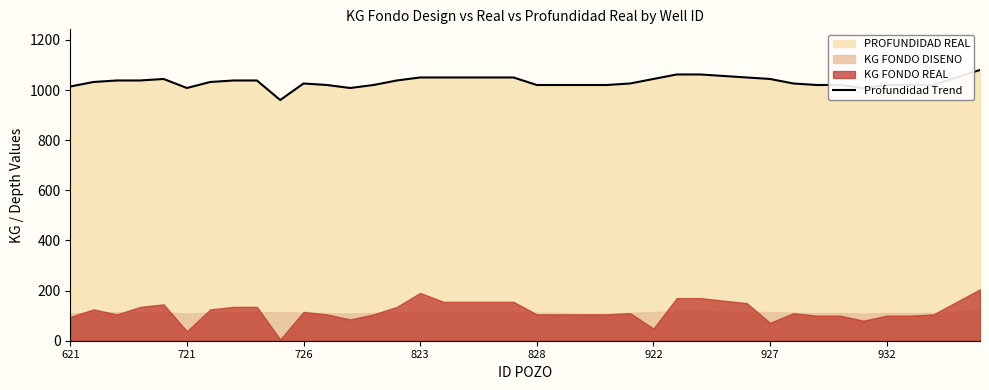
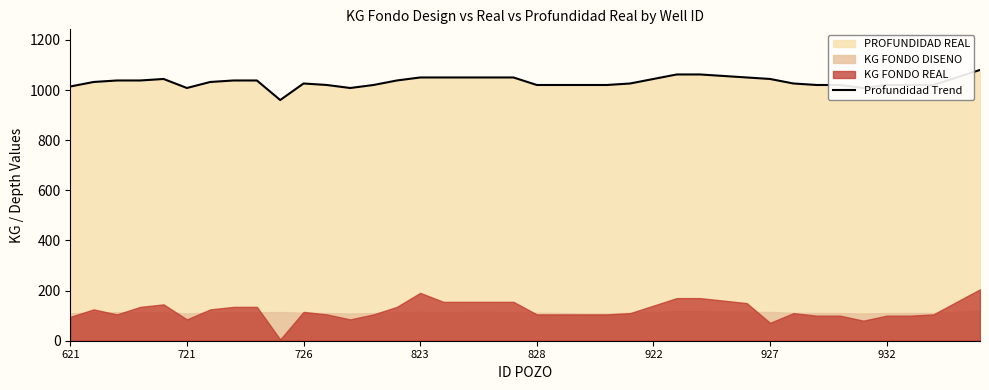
KG FONDO REAL, 721: 40 -> 90
KG FONDO REAL, 922: 50 -> 140
